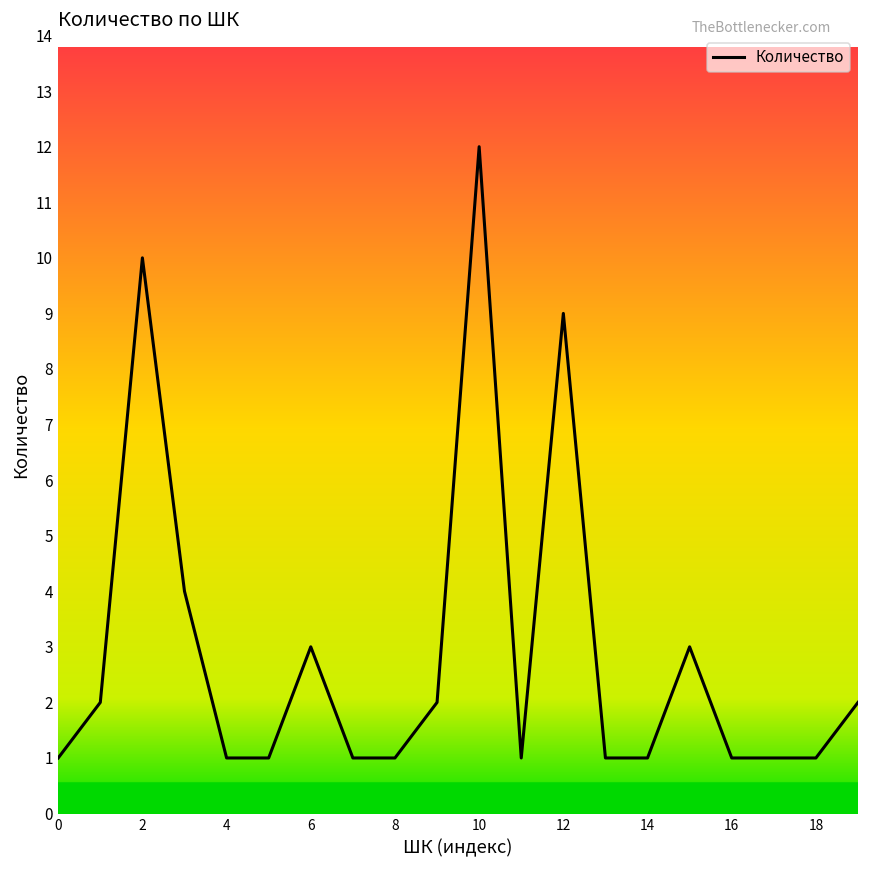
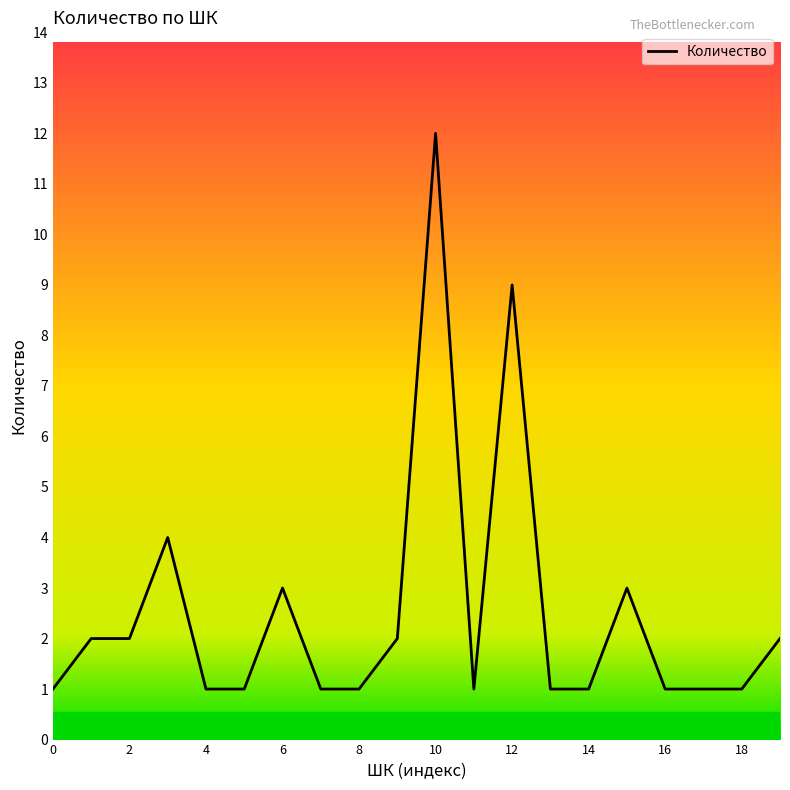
2: 10 -> 2
